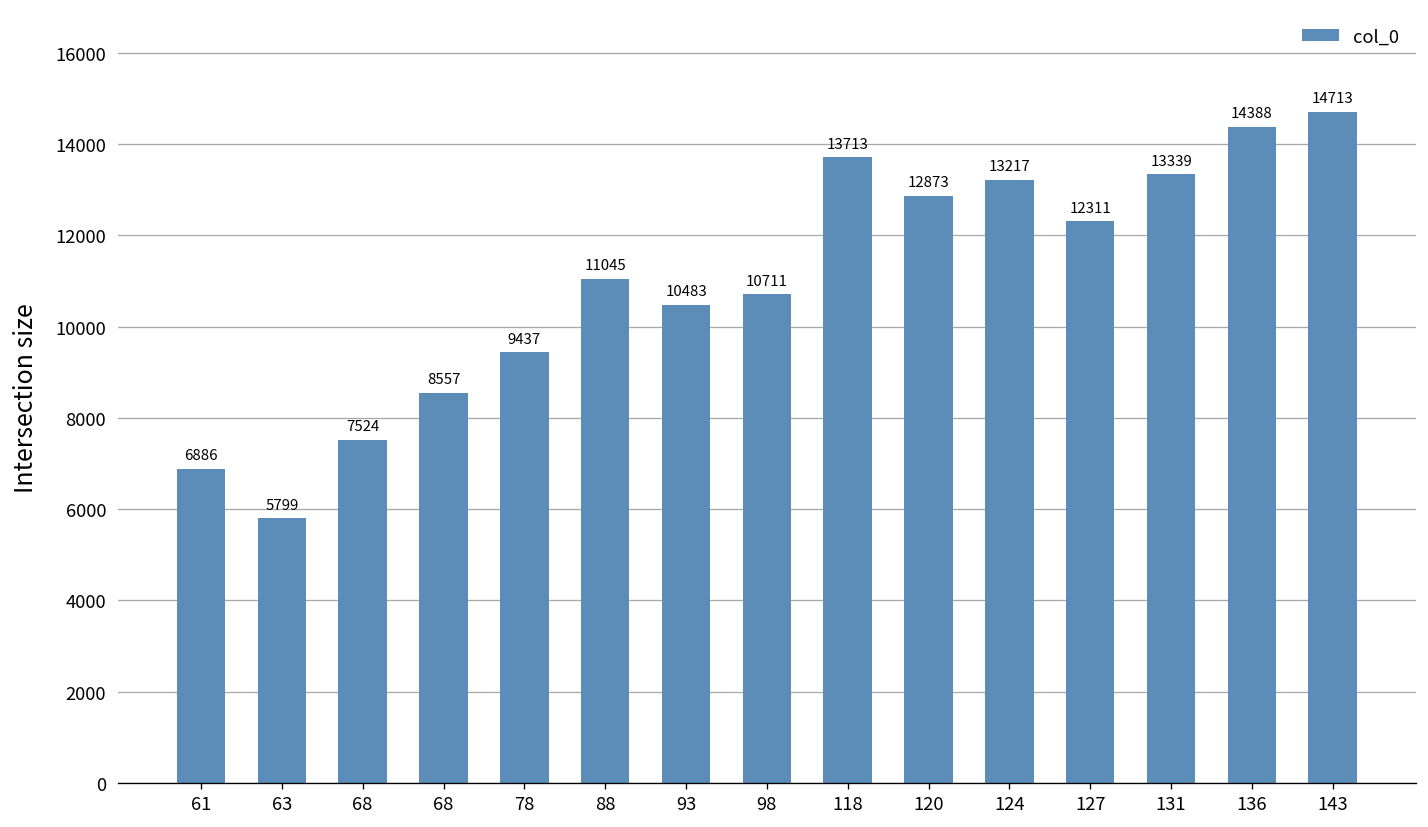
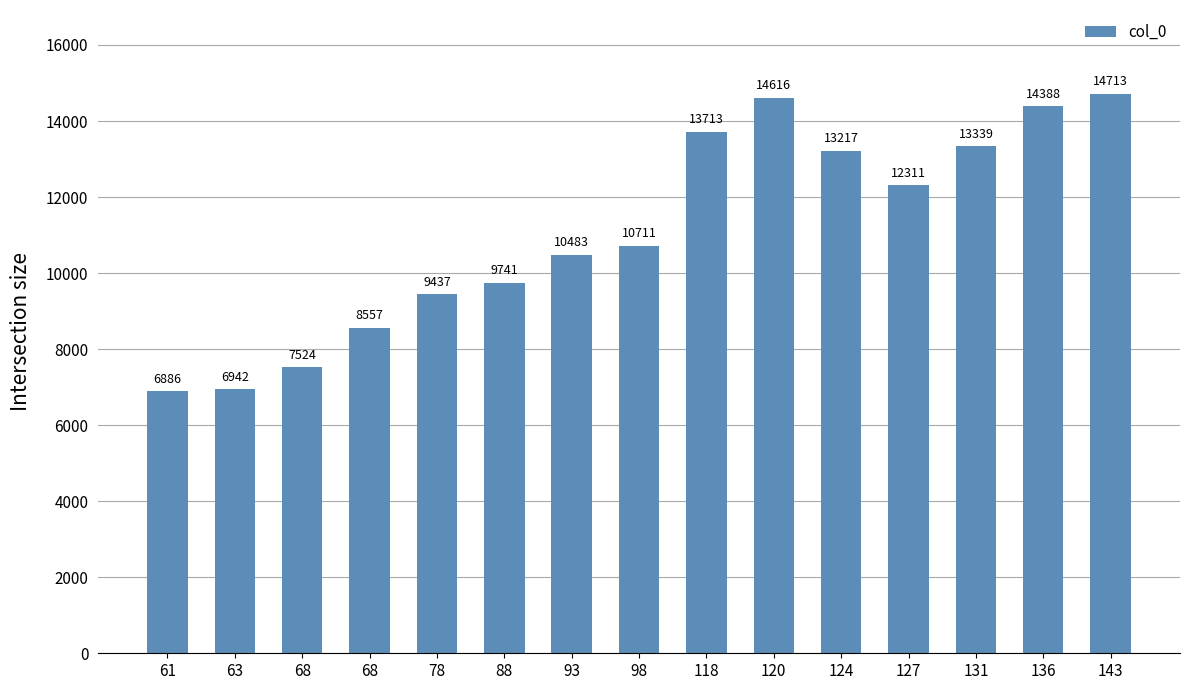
63: 5799 -> 6942
88: 11045 -> 9741
120: 12873 -> 14616
